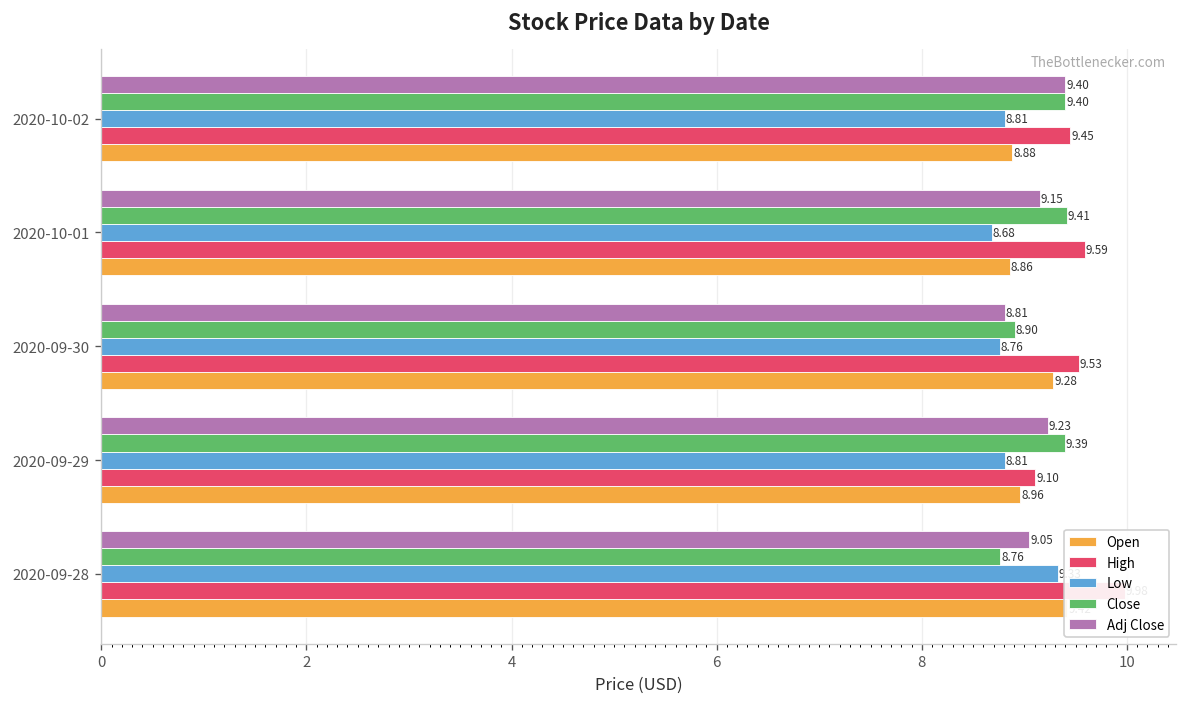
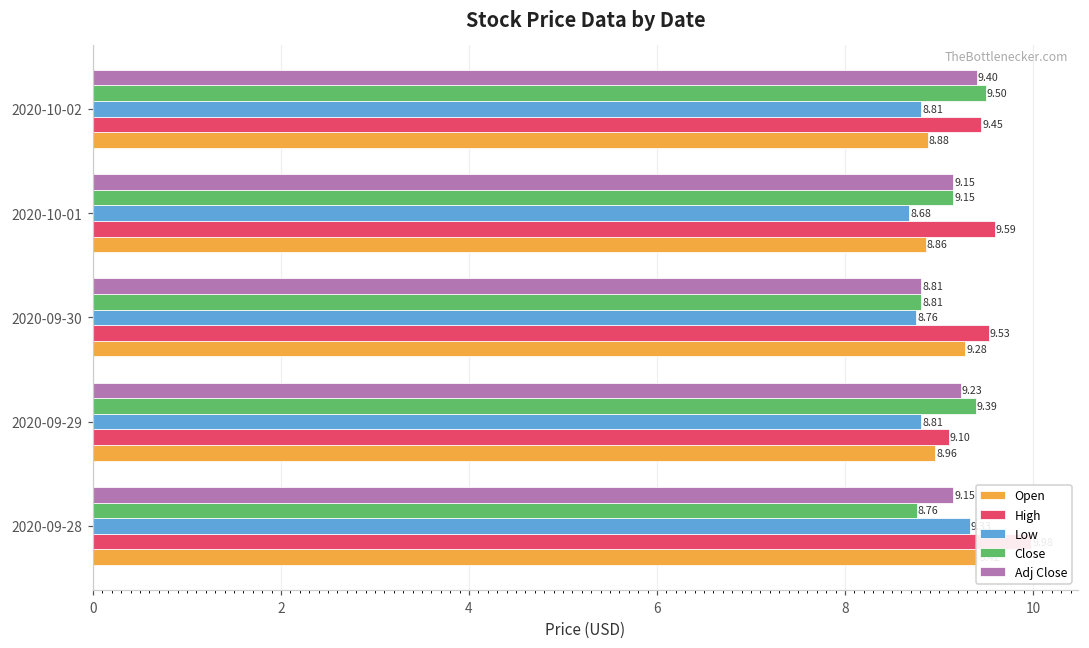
Close, 2020-10-02: 9.40 -> 9.50
Close, 2020-10-01: 9.41 -> 9.15
Close, 2020-09-30: 8.90 -> 8.81
Adj Close, 2020-09-28: 9.05 -> 9.15
